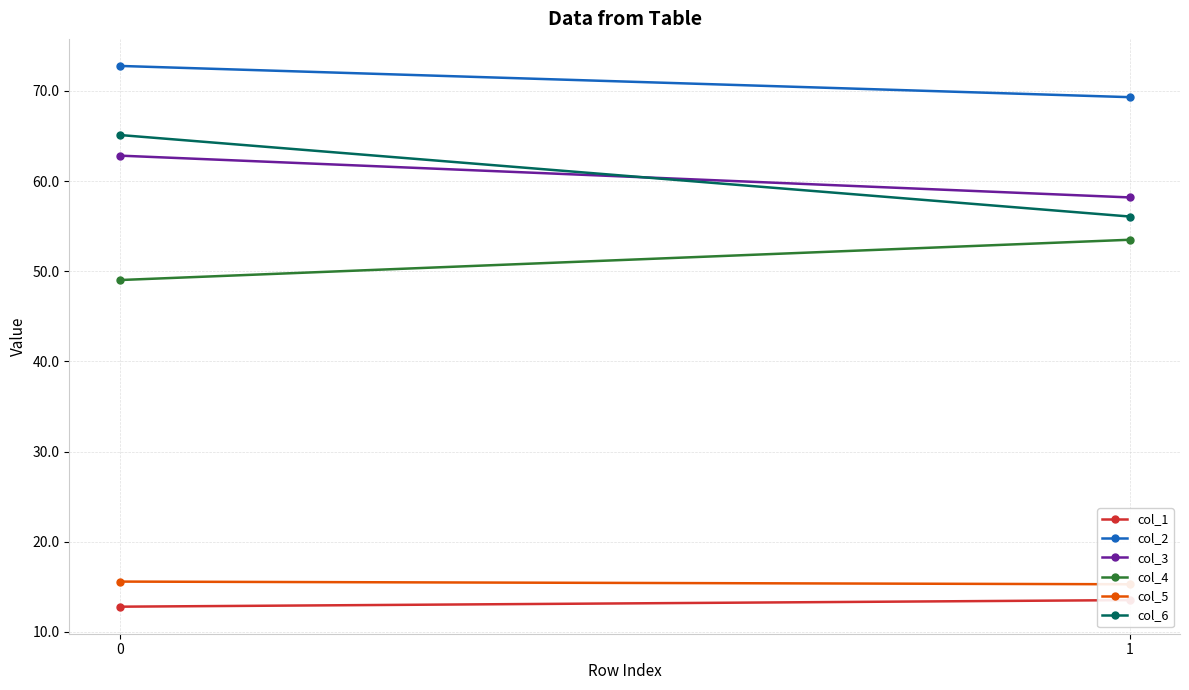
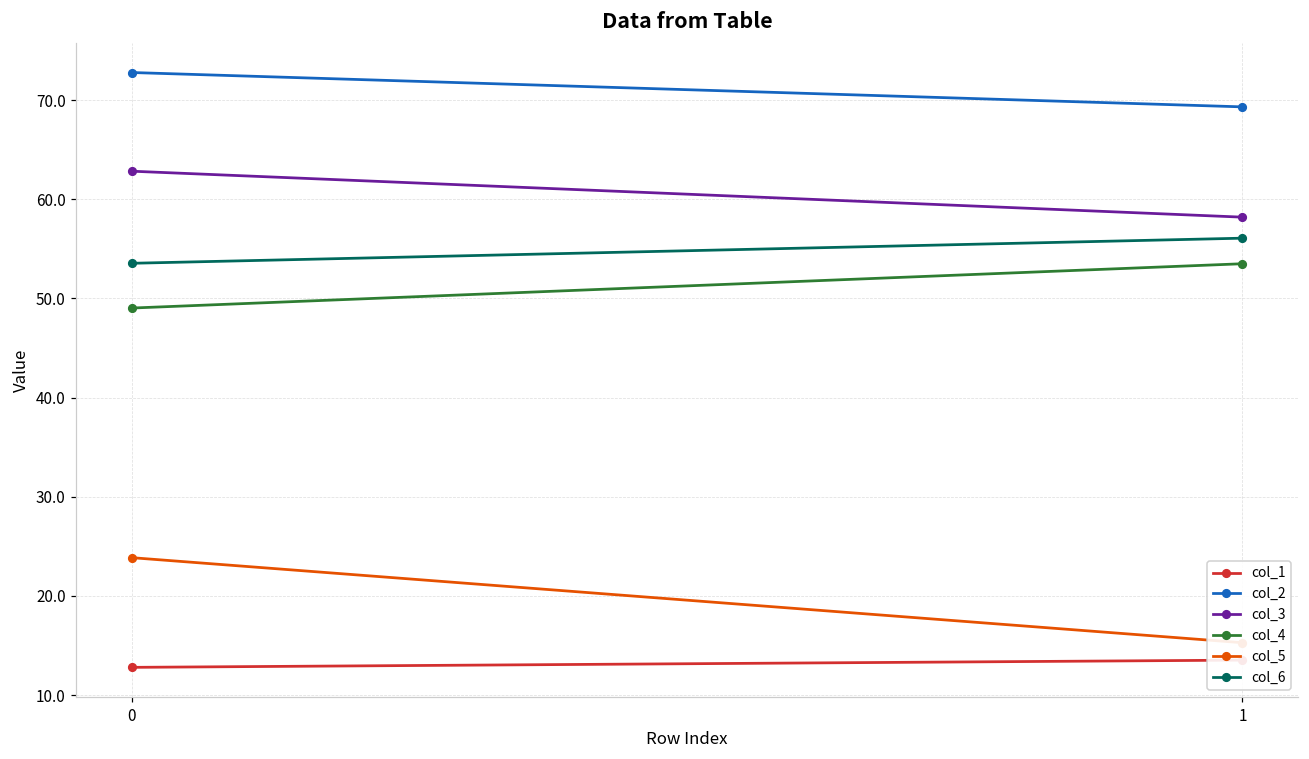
col_5, 0: 16 -> 24
col_6, 0: 65 -> 54
